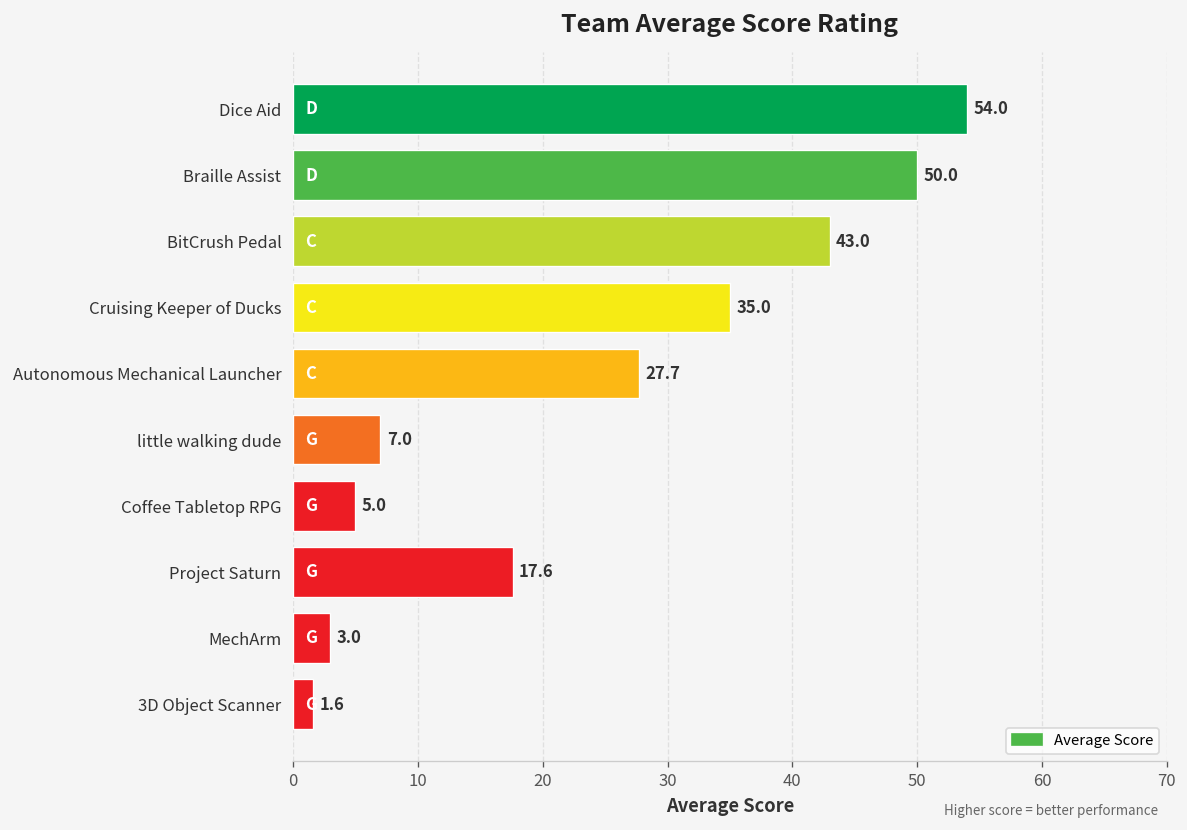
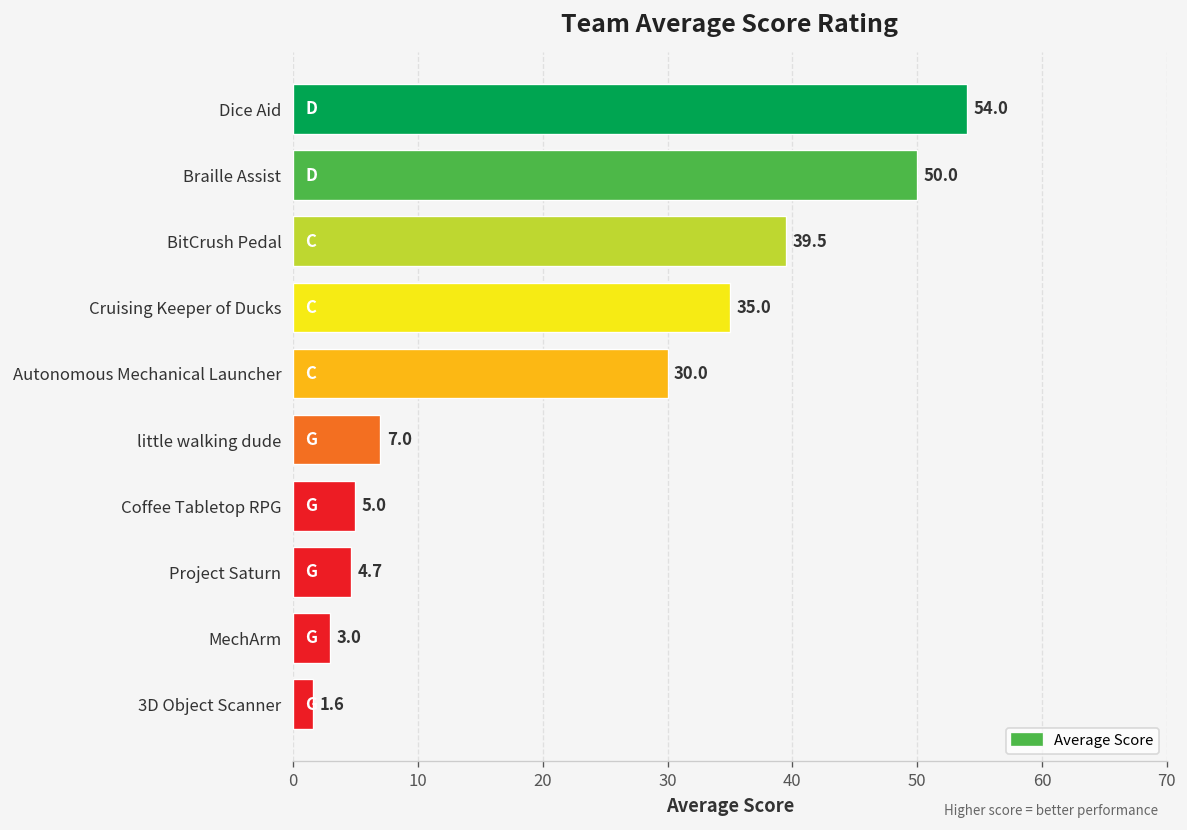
BitCrush Pedal: 43.0 -> 39.5
Autonomous Mechanical Launcher: 27.7 -> 30.0
Project Saturn: 17.6 -> 4.7
